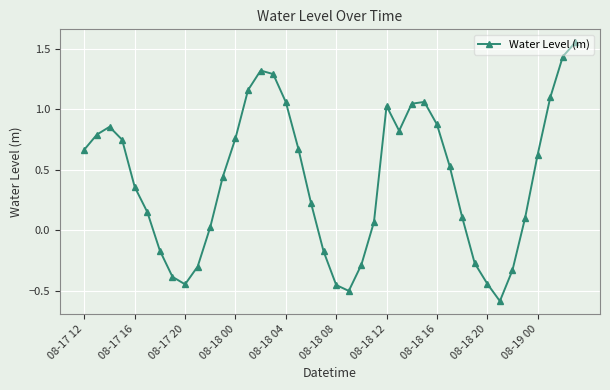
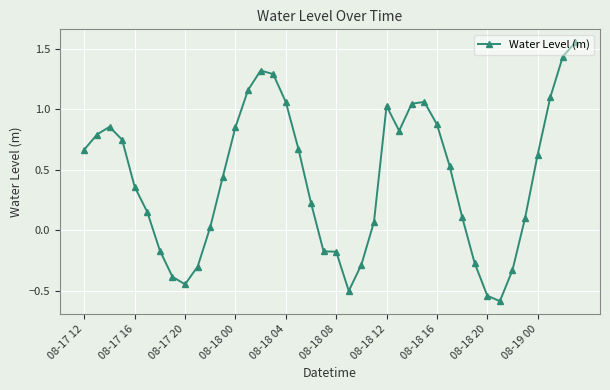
08-18 00: 0.76 -> 0.85
08-18 08: -0.45 -> -0.18
08-18 20: -0.44 -> -0.54
